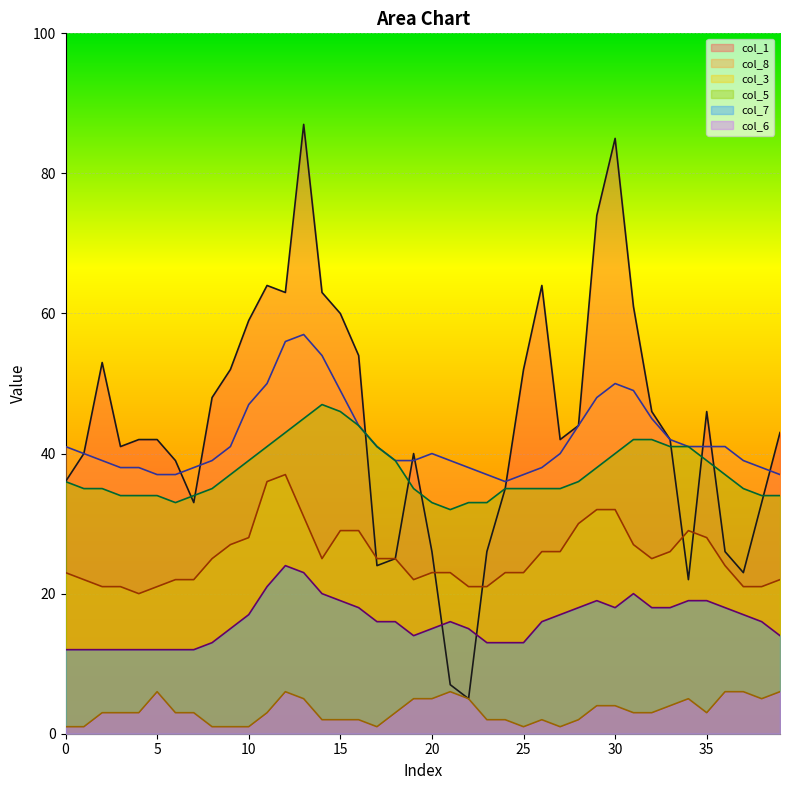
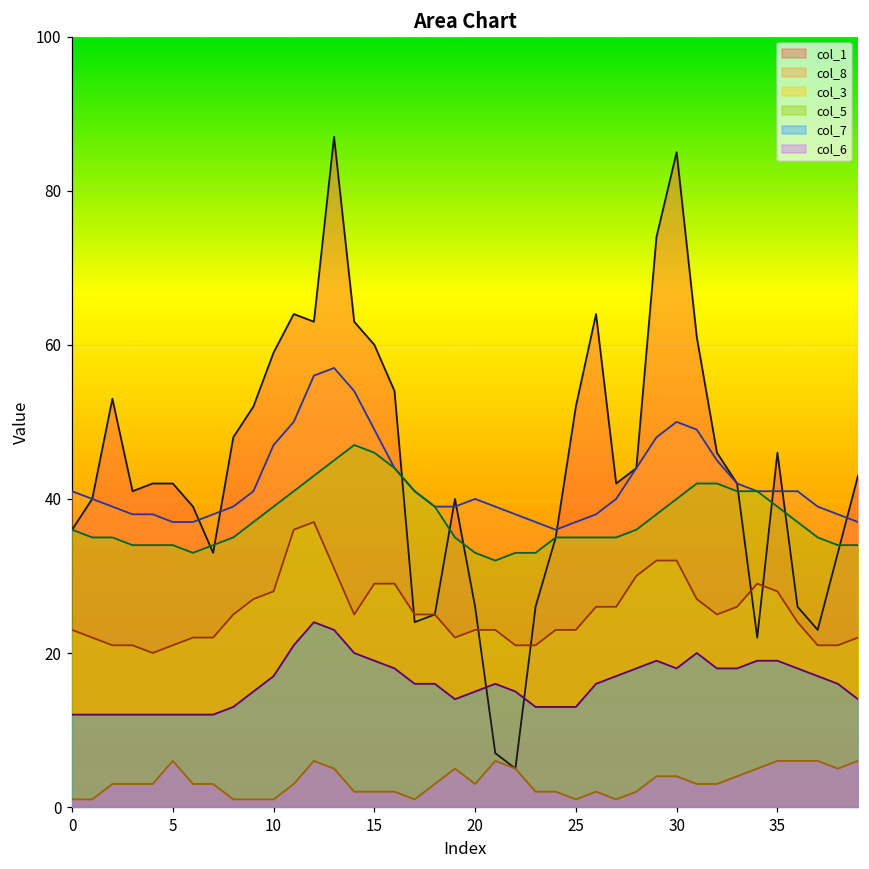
col_6, 20: 5 -> 3
col_6, 35: 3 -> 6
